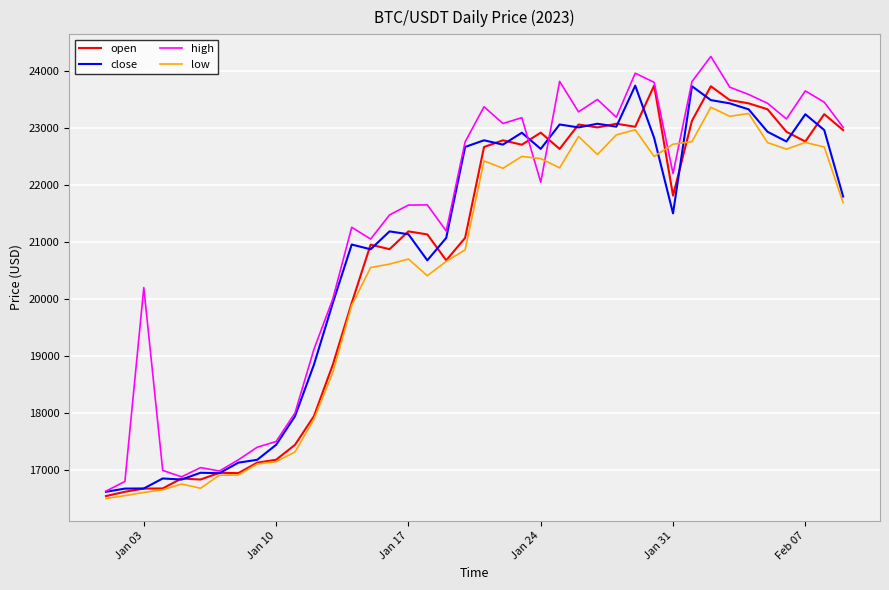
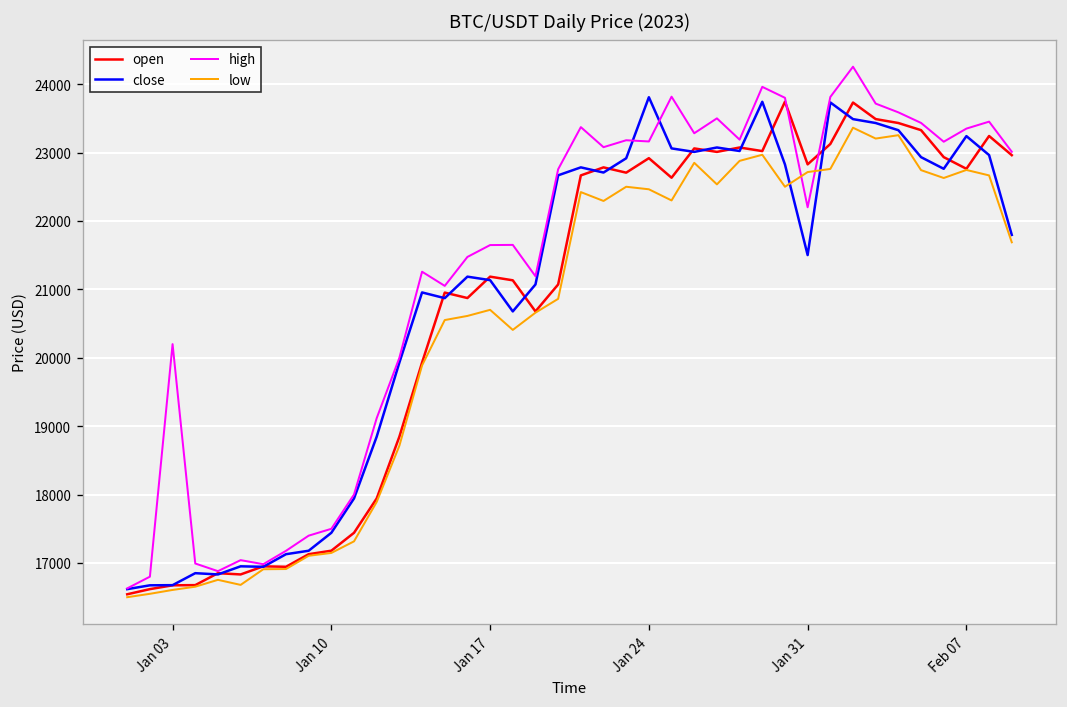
close, Jan 24: 22600 -> 23800
high, Jan 24: 22000 -> 23200
open, Jan 31: 21800 -> 22800
high, Feb 07: 23700 -> 23400
